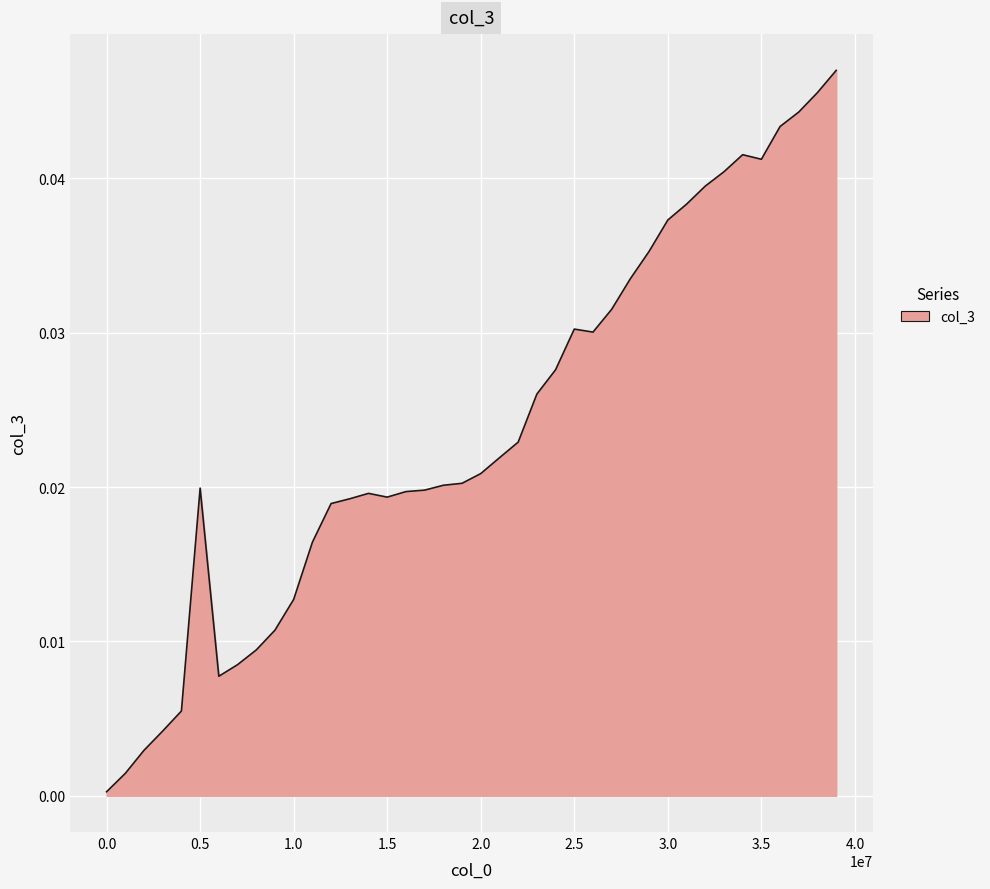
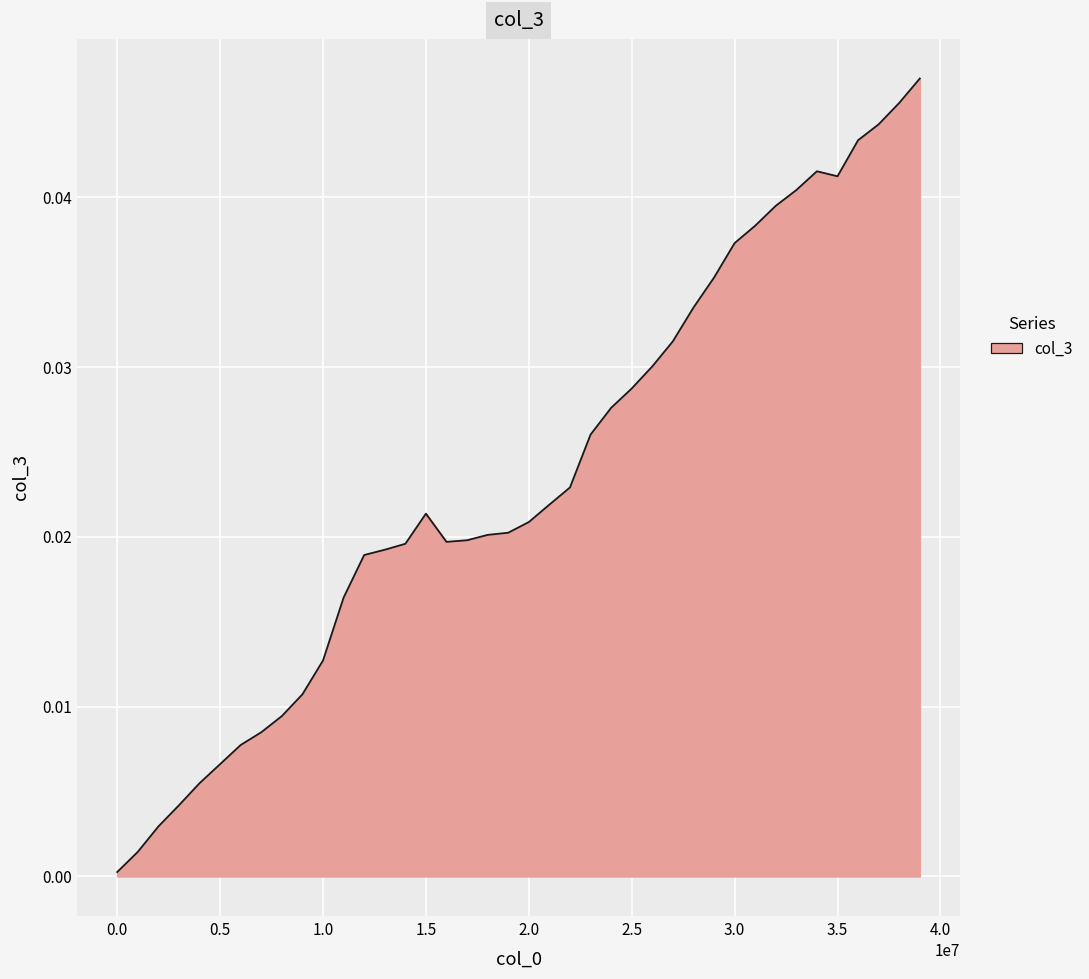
0.5: 0.0199 -> 0.0066
1.5: 0.0194 -> 0.0214
2.5: 0.0302 -> 0.0287
